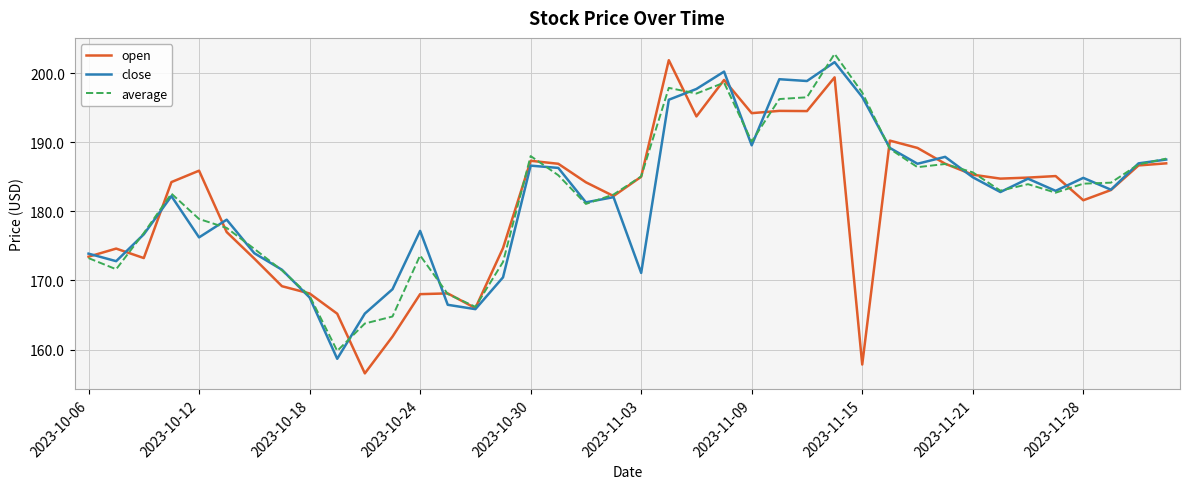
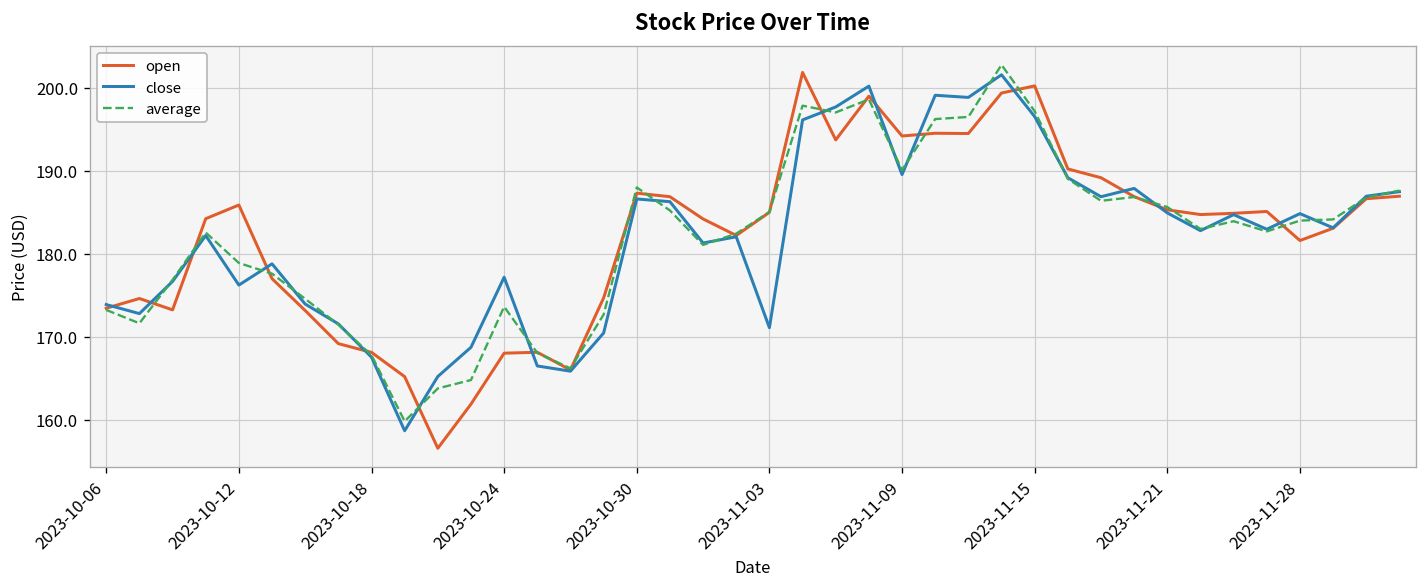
open, 2023-11-15: 158 -> 200
